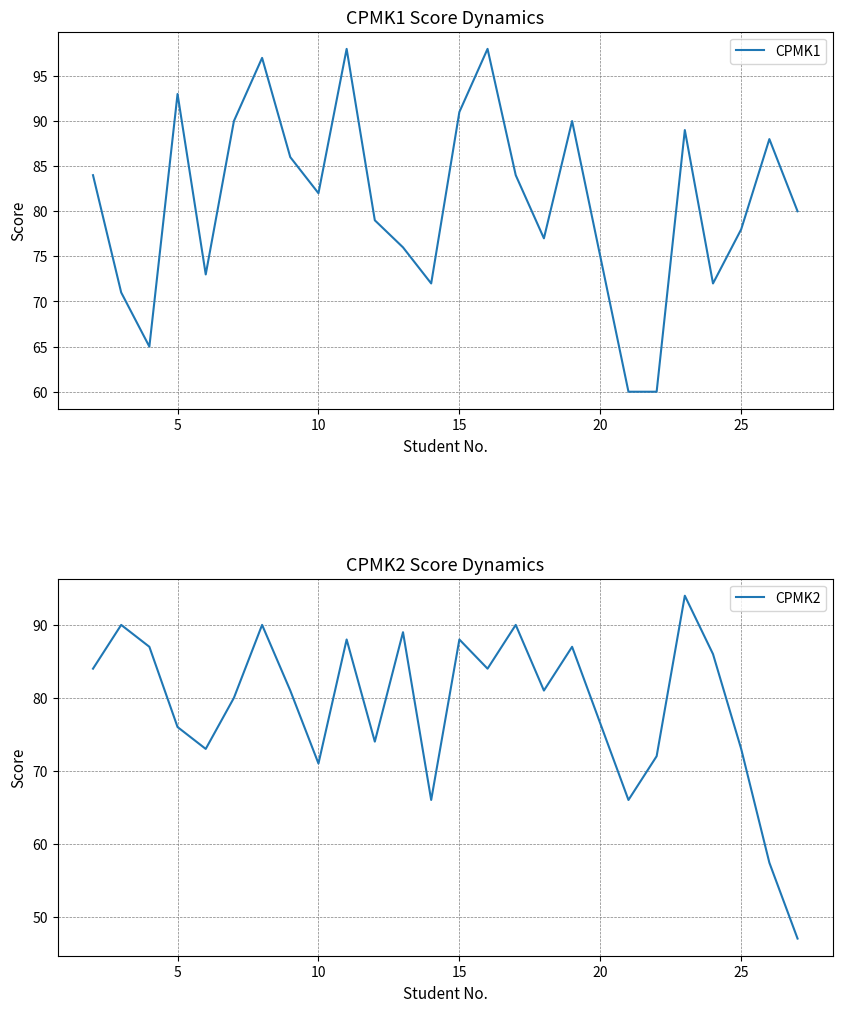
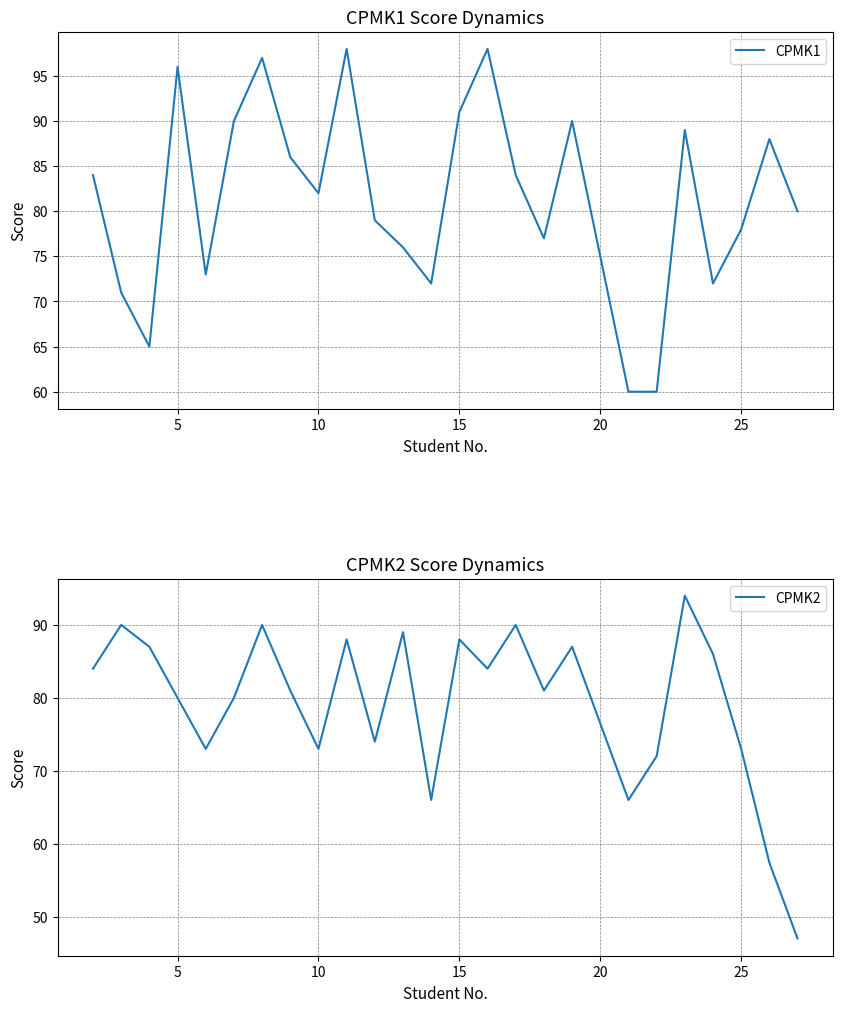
CPMK1 Score Dynamics, 5: 93 -> 96
CPMK2 Score Dynamics, 5: 76 -> 80
CPMK2 Score Dynamics, 10: 71 -> 73
